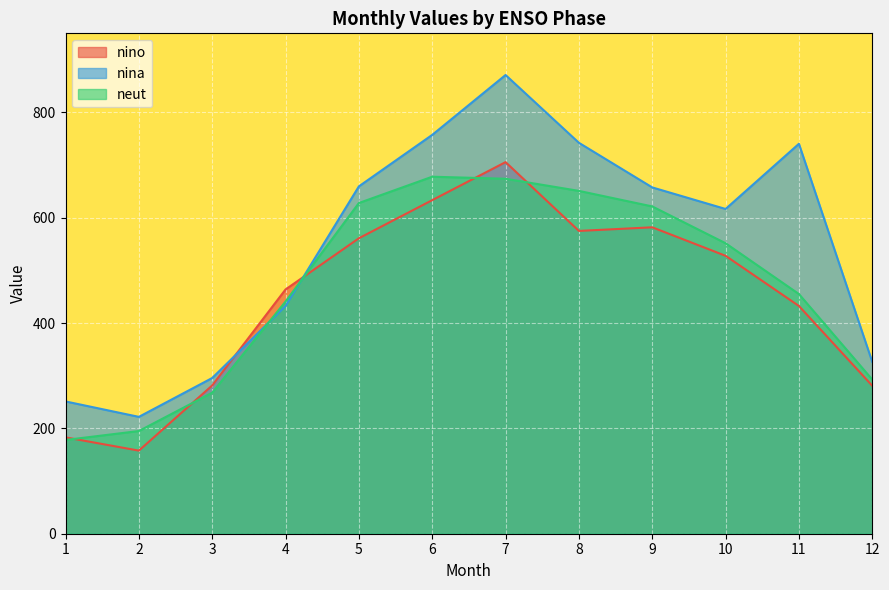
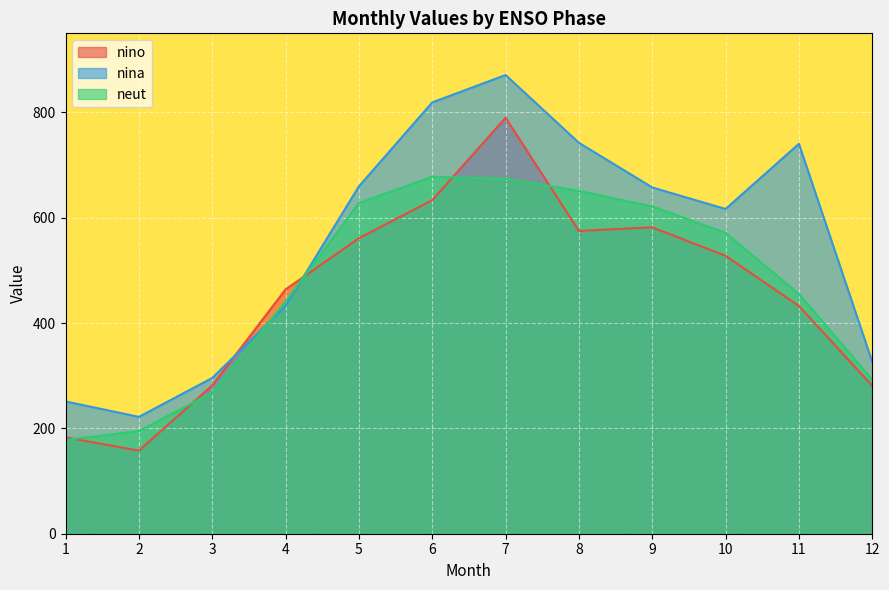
nina, 6: 760 -> 820
nino, 7: 710 -> 790
neut, 10: 550 -> 570
